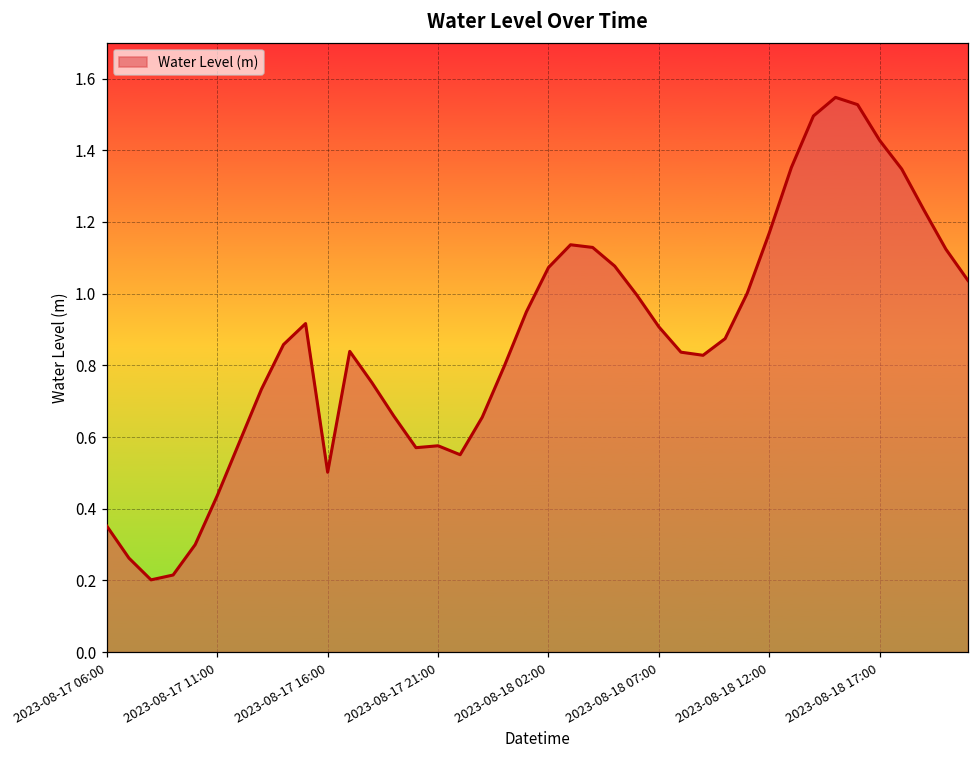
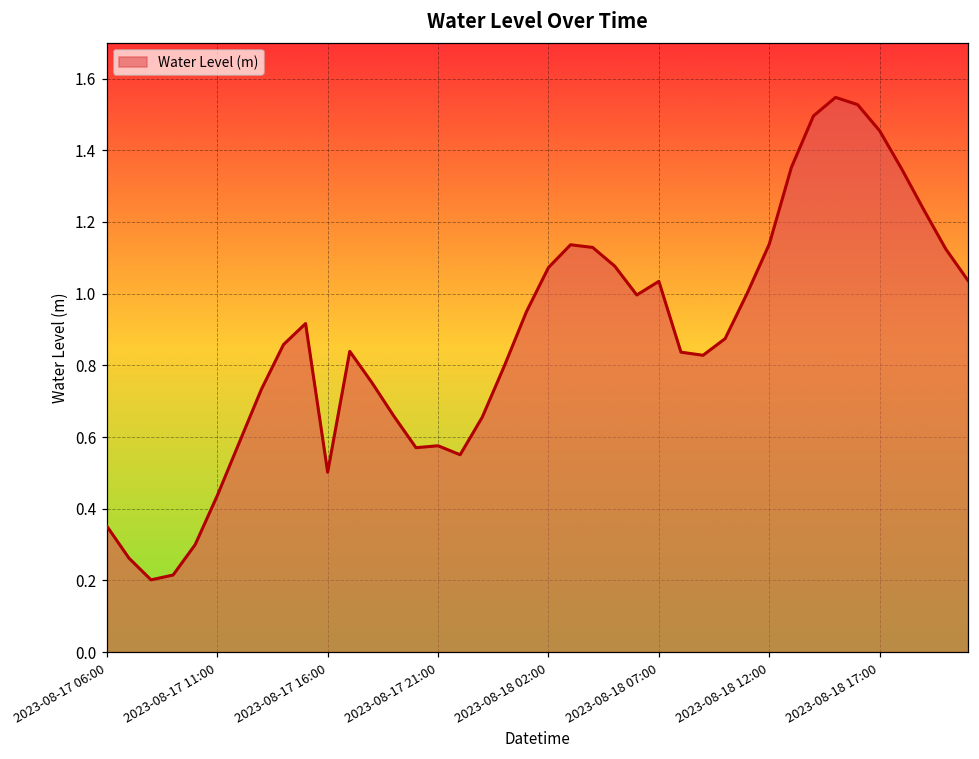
2023-08-18 07:00: 0.91 -> 1.03
2023-08-18 12:00: 1.17 -> 1.14
2023-08-18 17:00: 1.43 -> 1.45
